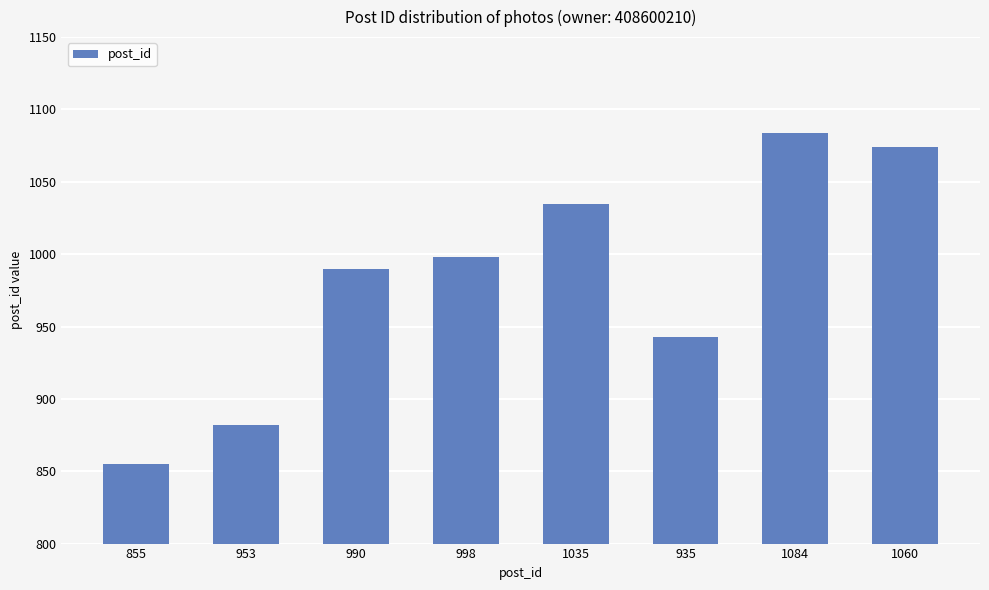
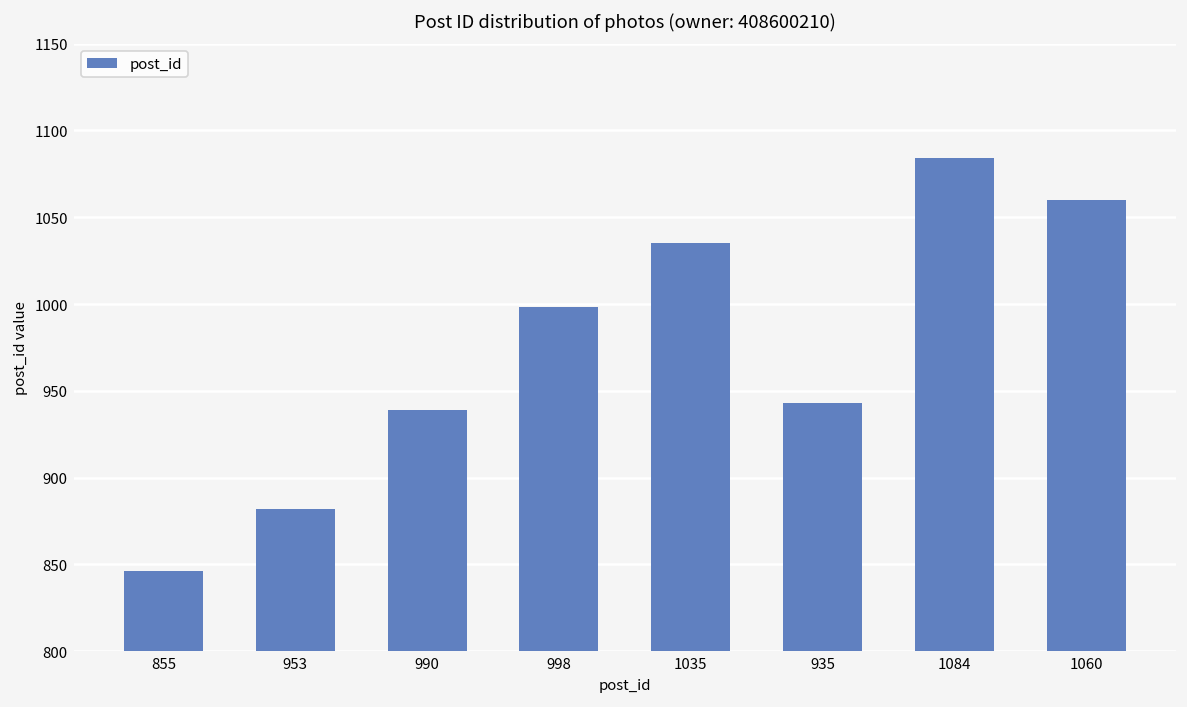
855: 855 -> 846
990: 990 -> 939
1060: 1074 -> 1060
